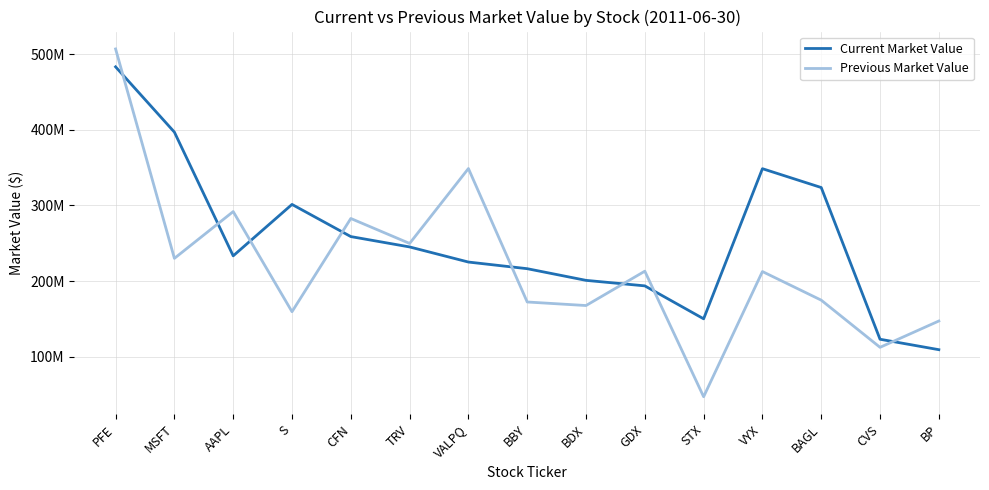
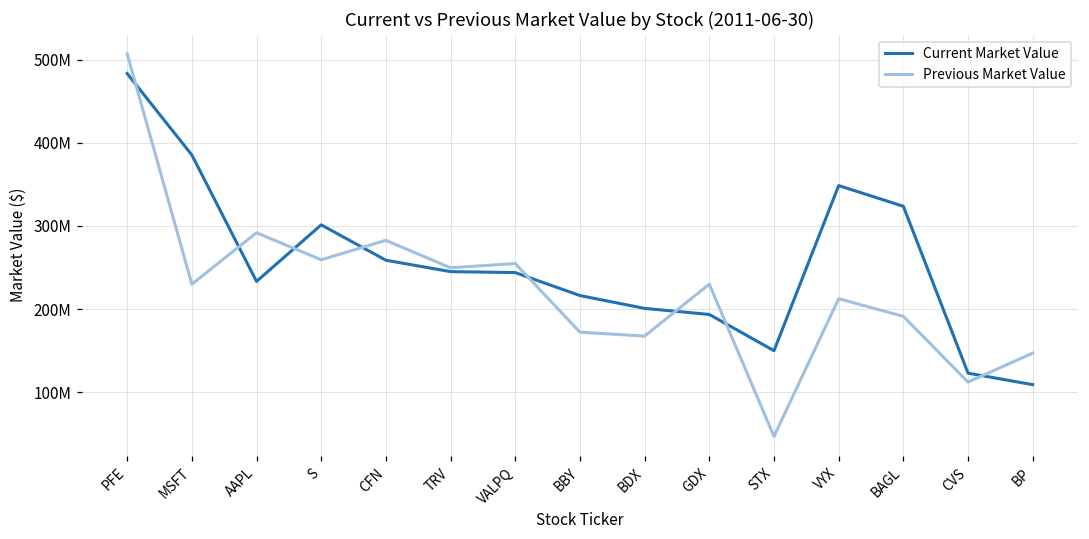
Current Market Value, MSFT: 400000000 -> 390000000
Previous Market Value, S: 160000000 -> 260000000
Current Market Value, VALPQ: 230000000 -> 240000000
Previous Market Value, VALPQ: 350000000 -> 250000000
Previous Market Value, GDX: 210000000 -> 230000000
Previous Market Value, BAGL: 170000000 -> 190000000
